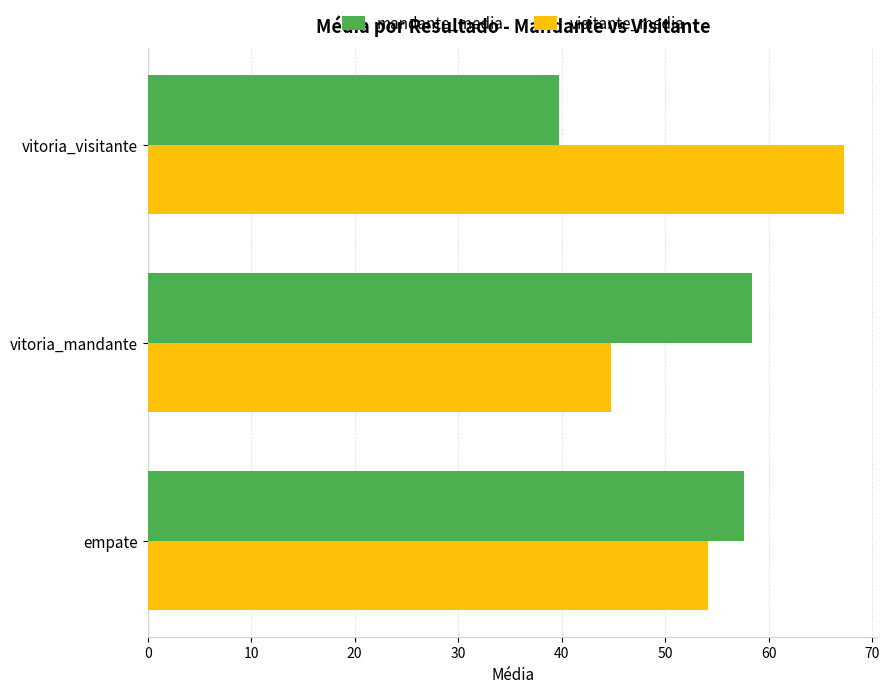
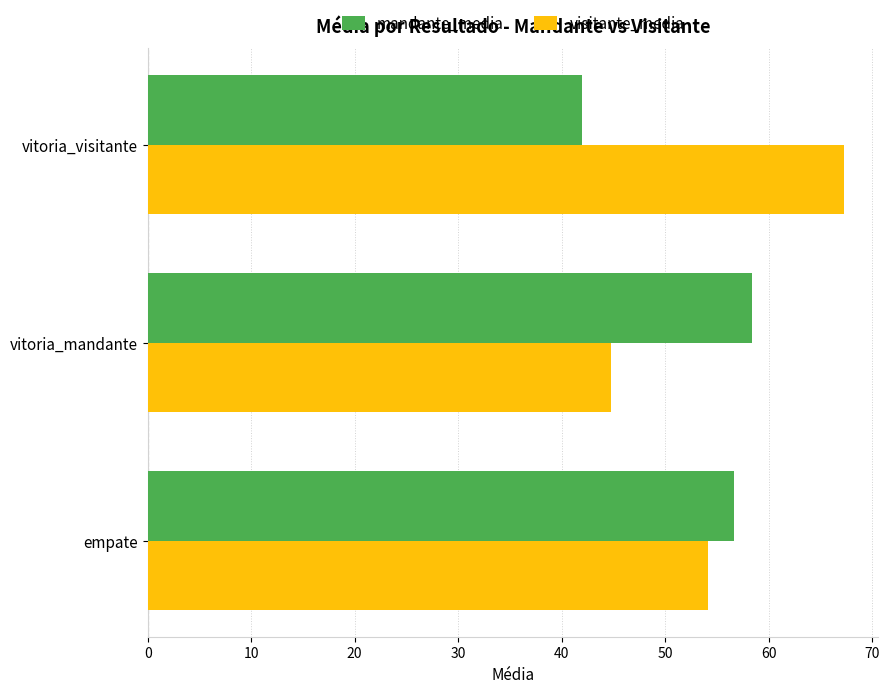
mandante_media, vitoria_visitante: 39.7 -> 41.9
mandante_media, empate: 57.6 -> 56.7
